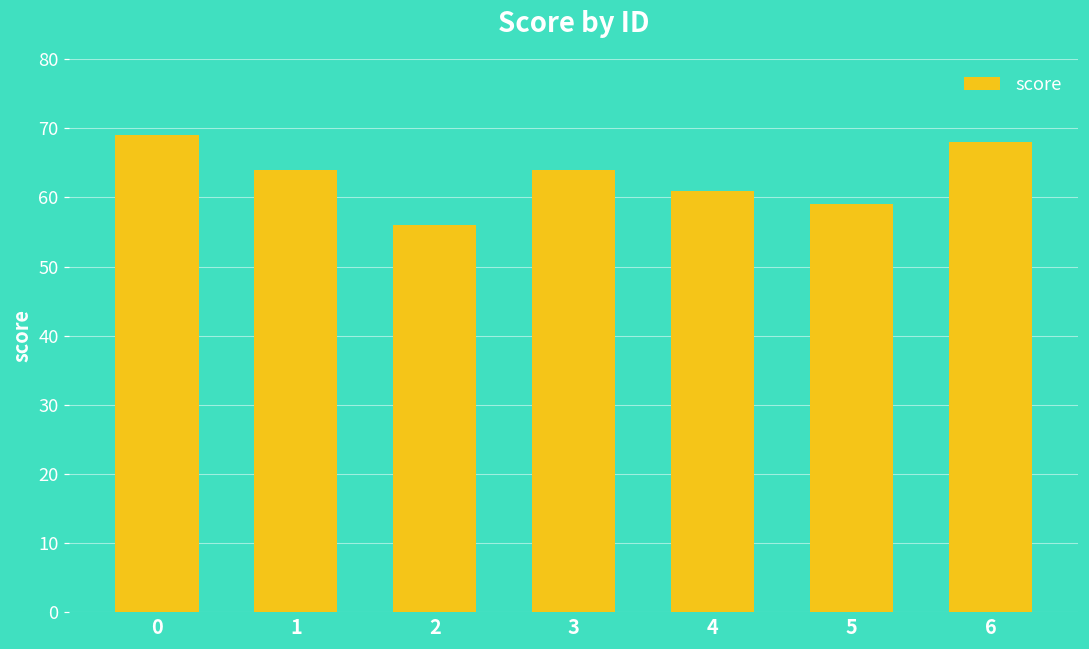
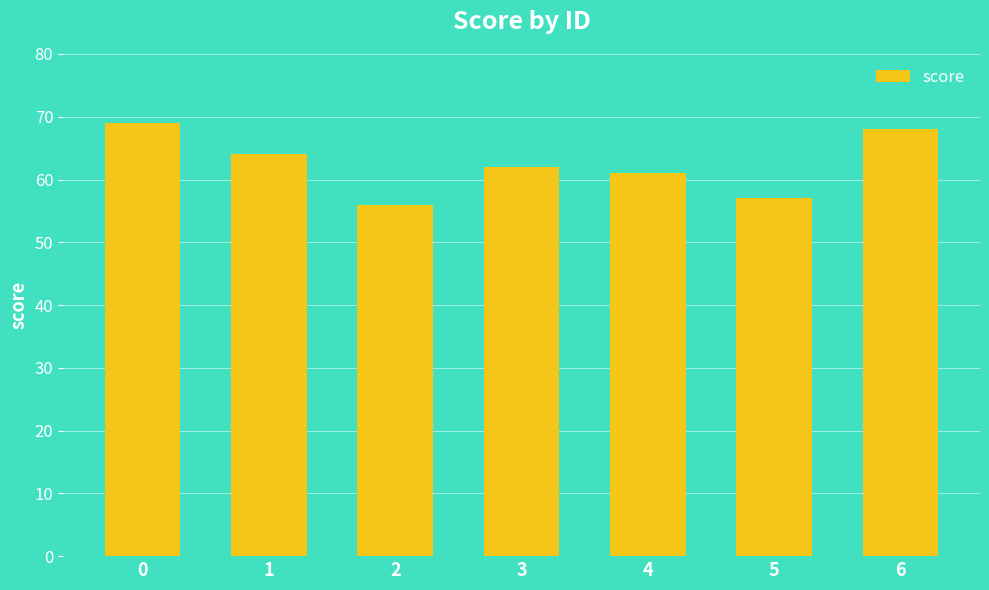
3: 64 -> 62
5: 59 -> 57
